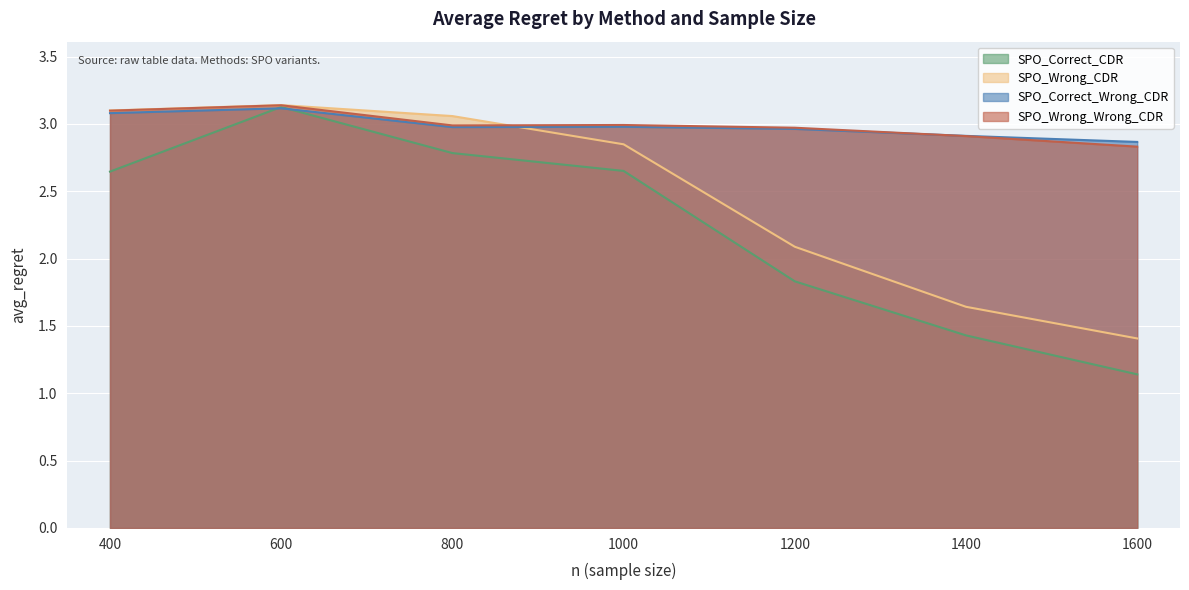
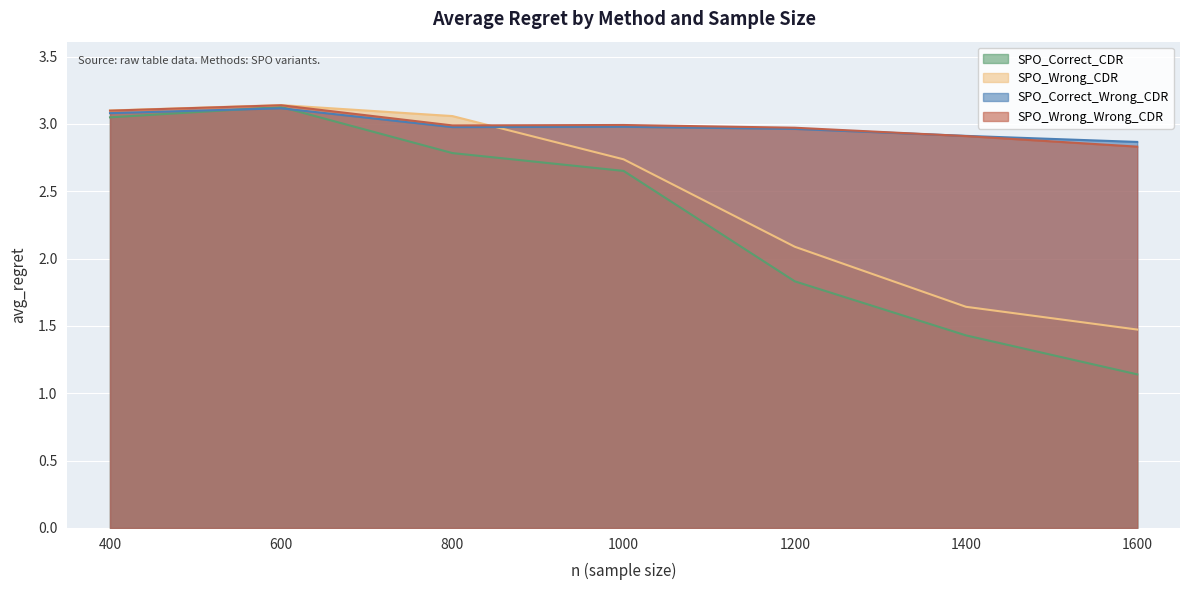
SPO_Correct_CDR, 400: 2.65 -> 3.05
SPO_Wrong_CDR, 1000: 2.85 -> 2.74
SPO_Wrong_CDR, 1600: 1.41 -> 1.47
